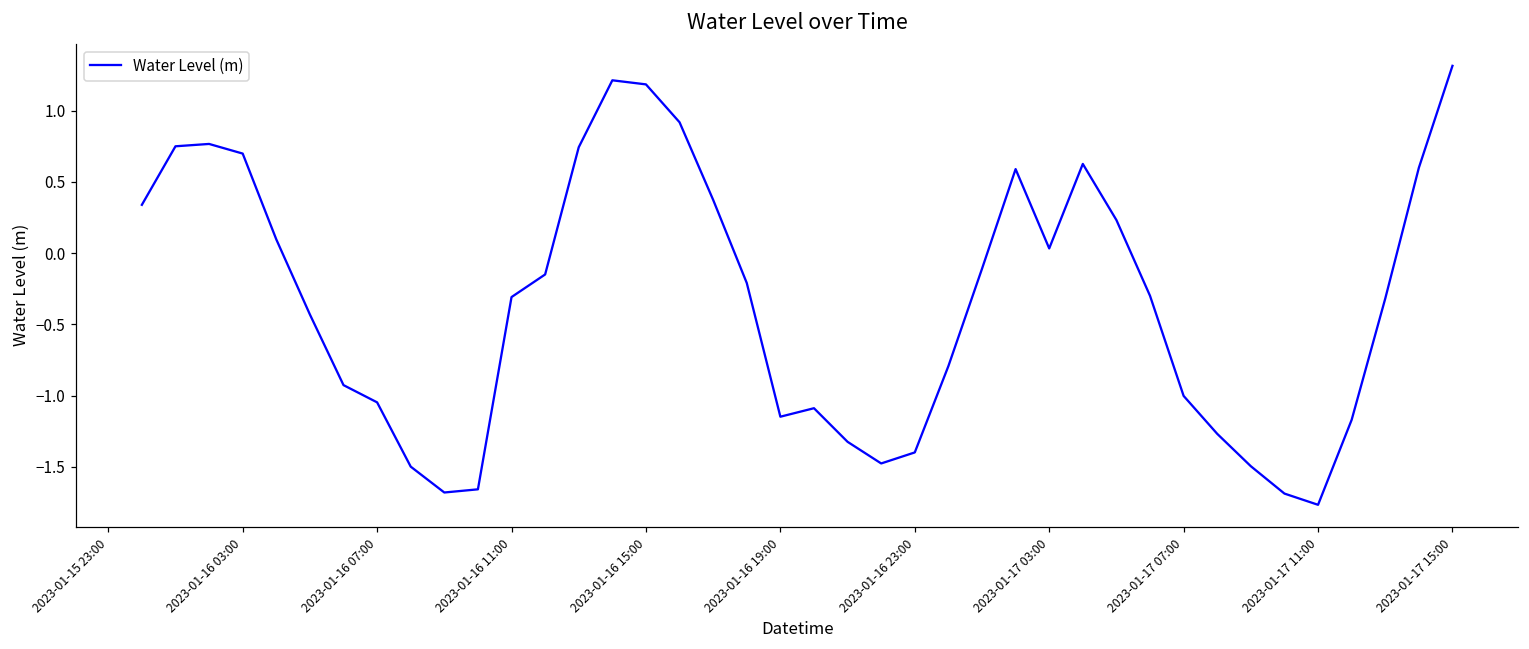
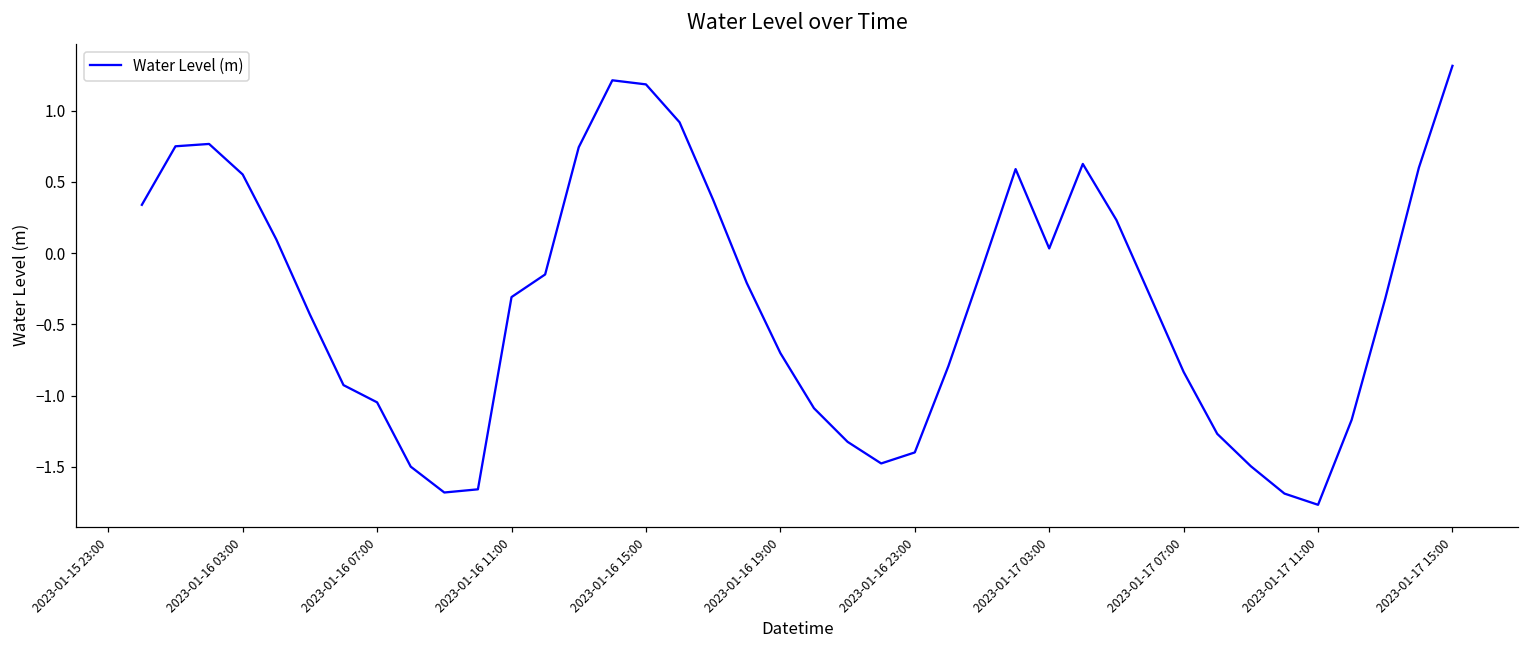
2023-01-16 03:00: 0.70 -> 0.55
2023-01-16 19:00: -1.15 -> -0.70
2023-01-17 07:00: -1.00 -> -0.83
